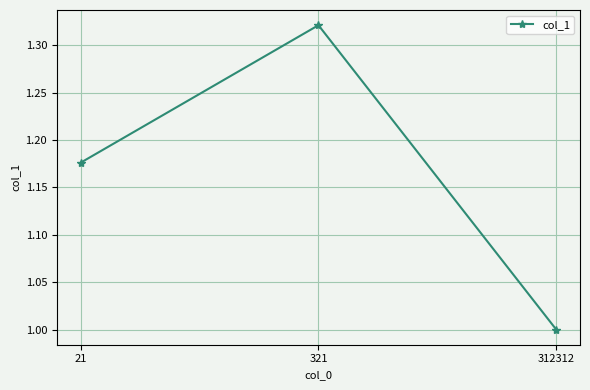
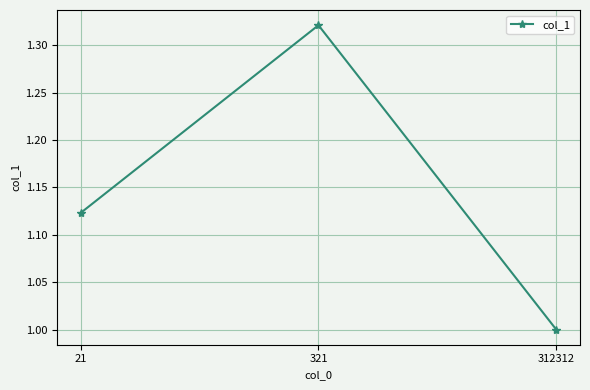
21: 1.18 -> 1.12
